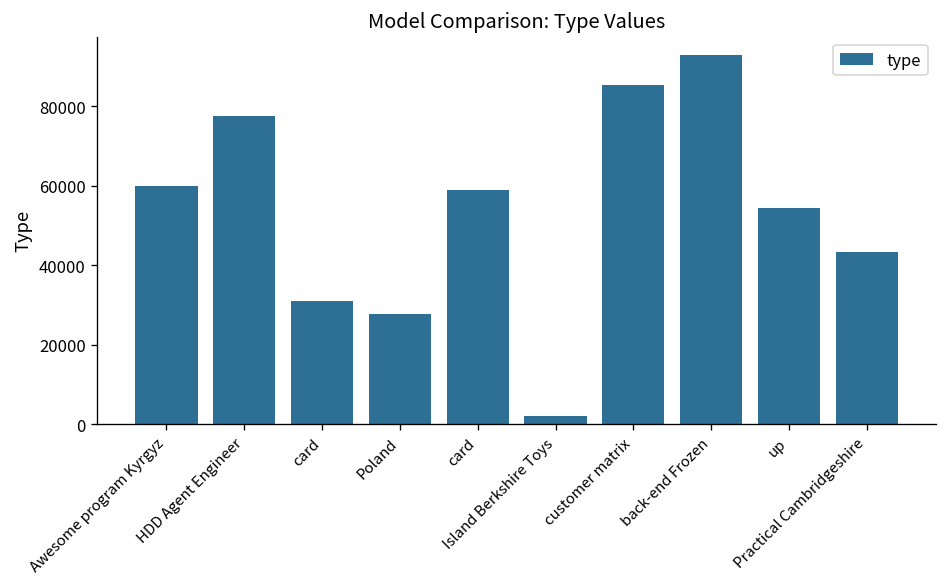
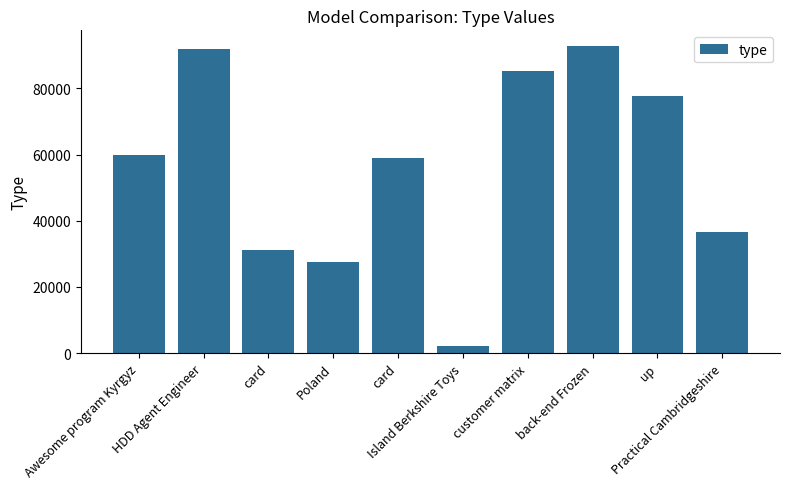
HDD Agent Engineer: 77000 -> 92000
up: 54000 -> 78000
Practical Cambridgeshire: 43000 -> 37000
